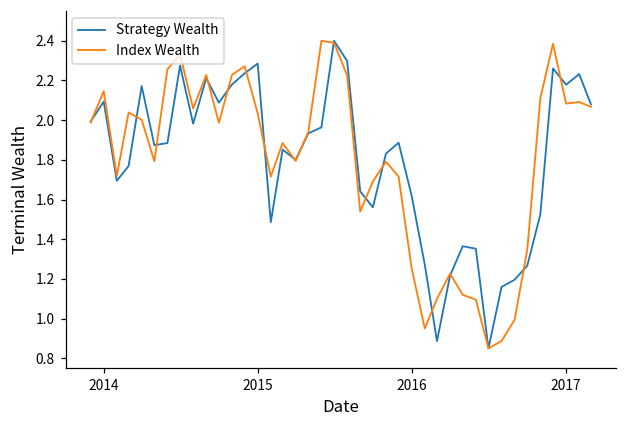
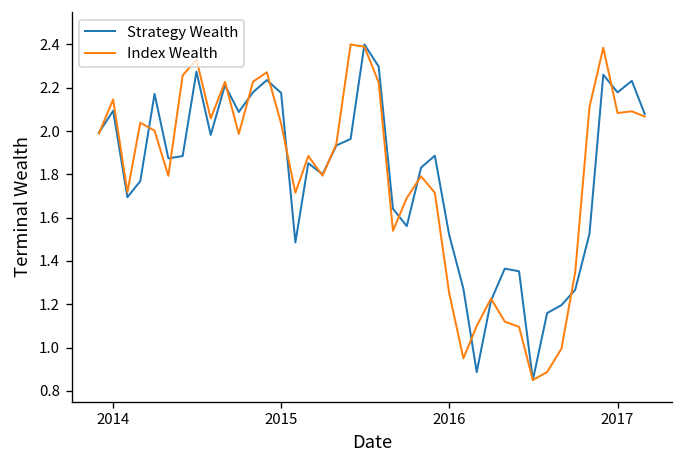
Strategy Wealth, 2015: 2.29 -> 2.18
Strategy Wealth, 2016: 1.62 -> 1.52
